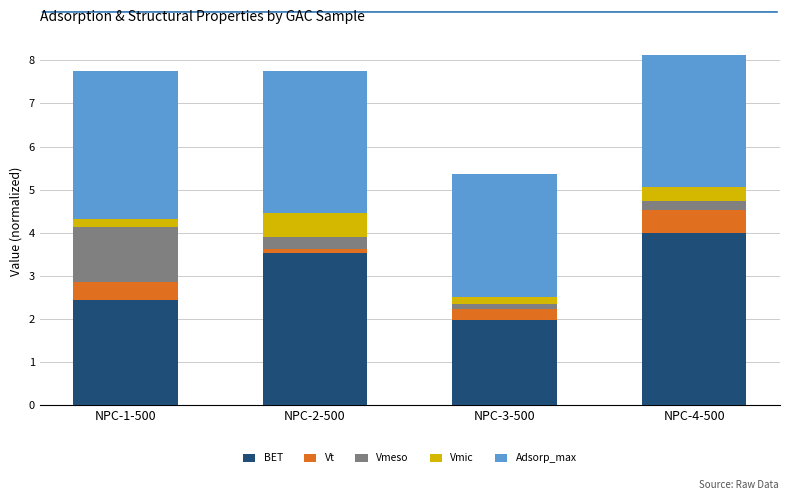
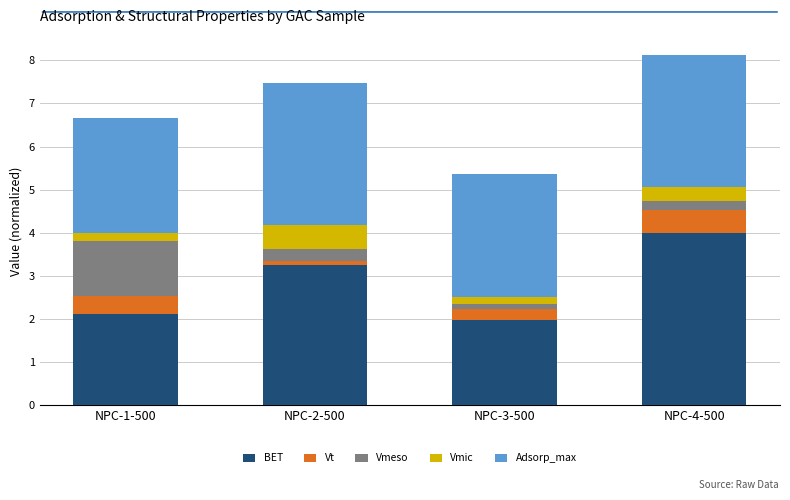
BET, NPC-1-500: 2.4 -> 2.1
Adsorp_max, NPC-1-500: 3.4 -> 2.7
BET, NPC-2-500: 3.5 -> 3.3
